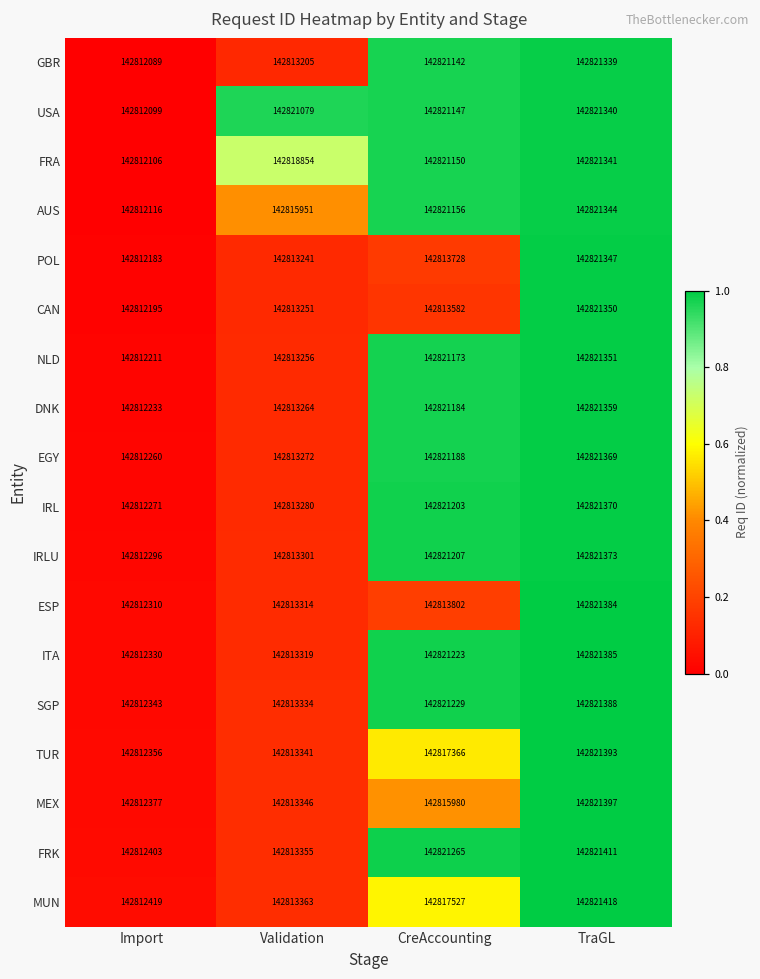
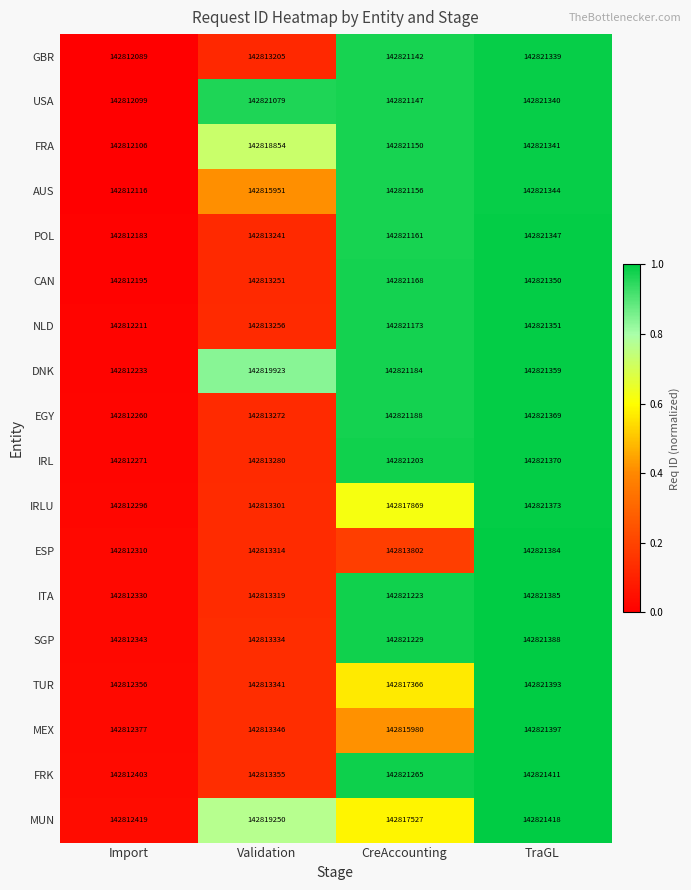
POL, CreAccounting: 142813728 -> 142821161
CAN, CreAccounting: 142813582 -> 142821168
DNK, Validation: 142813264 -> 142819923
IRLU, CreAccounting: 142821207 -> 142817869
MUN, Validation: 142813363 -> 142819250
